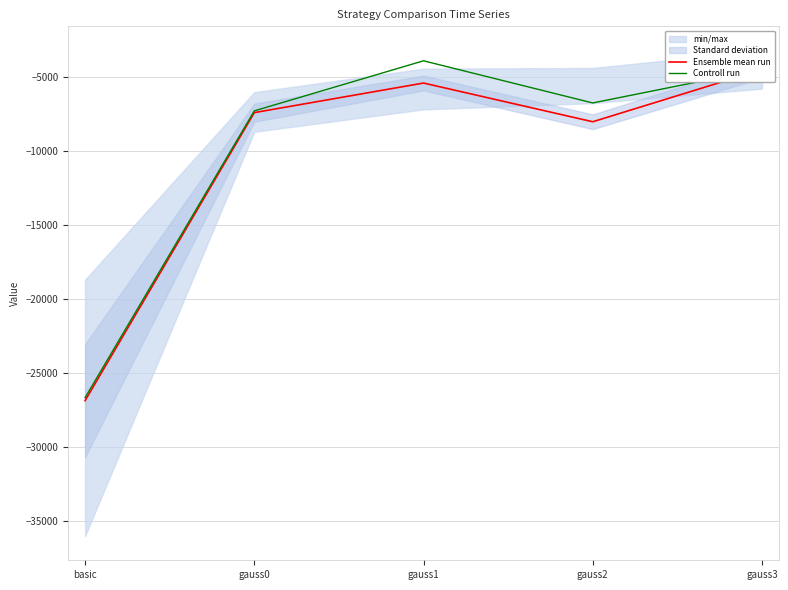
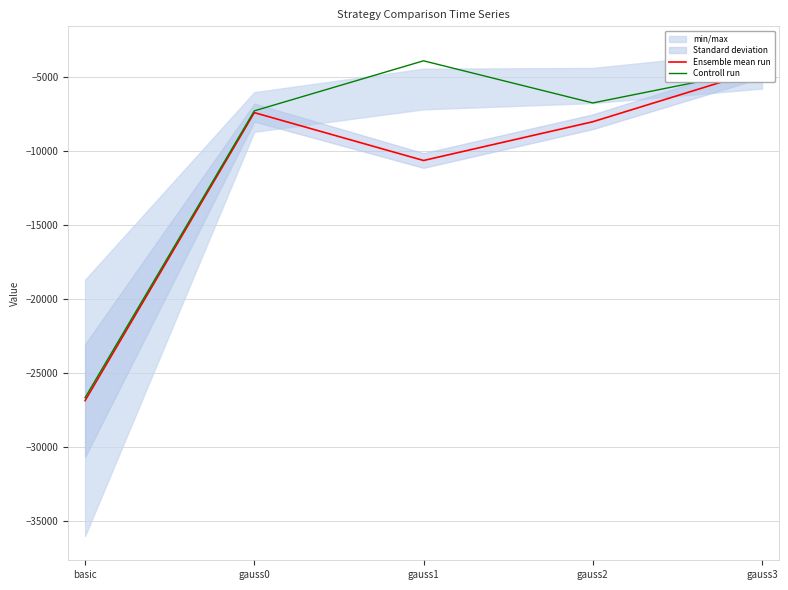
Ensemble mean run, gauss1: -5400 -> -10700
